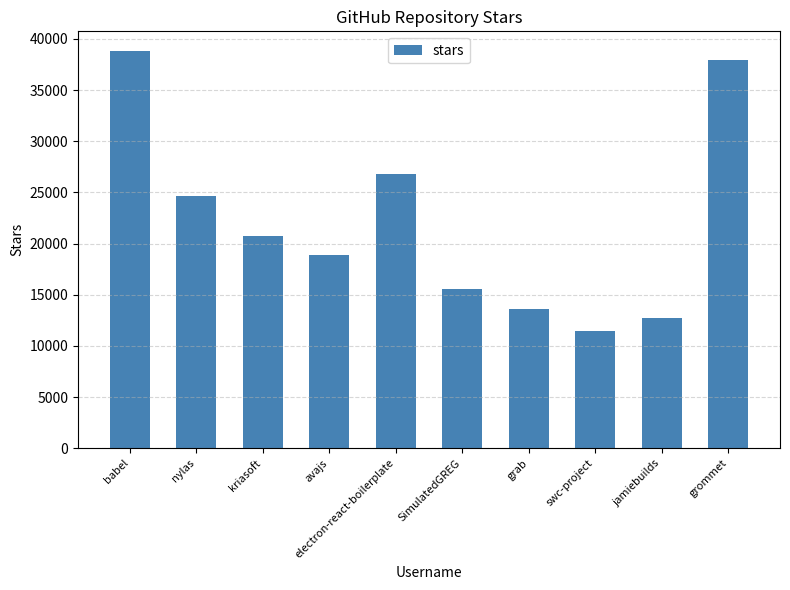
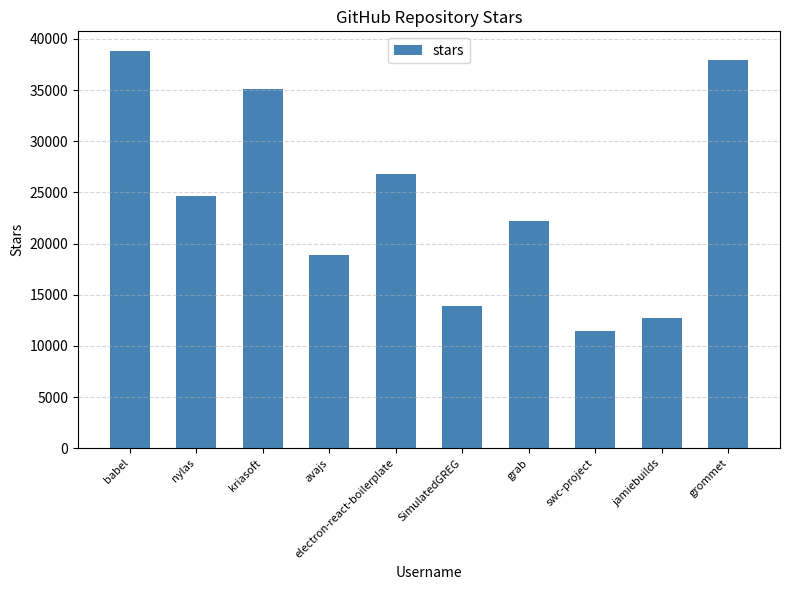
kriasoft: 20700 -> 35100
SimulatedGREG: 15500 -> 13900
grab: 13600 -> 22300
